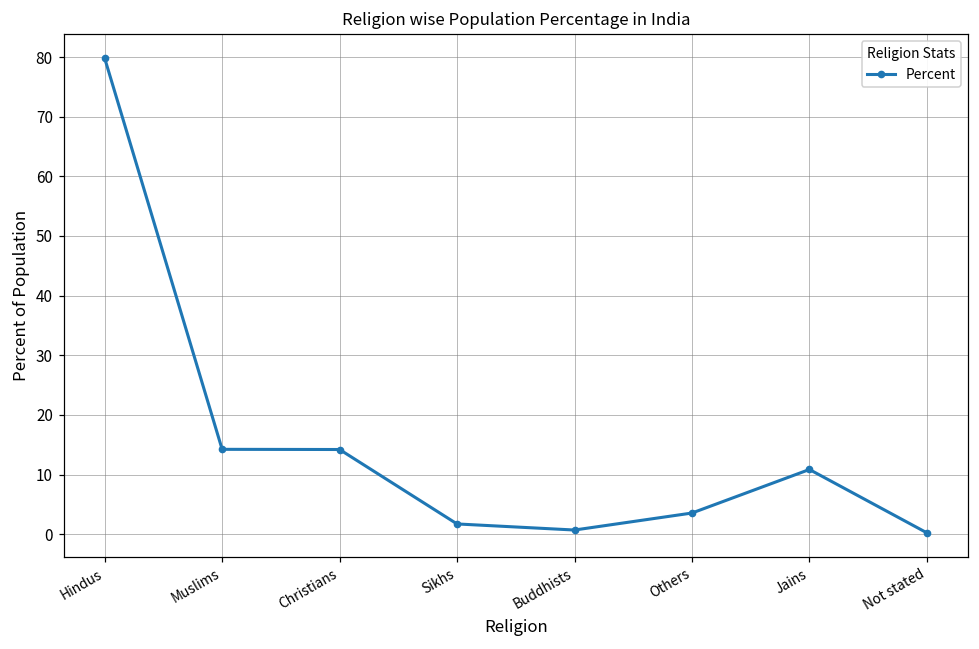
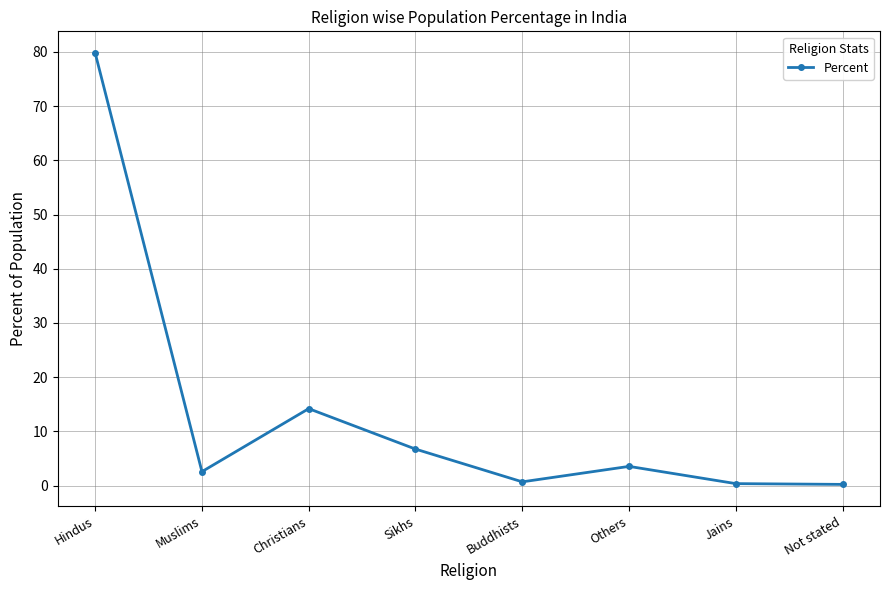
Muslims: 14 -> 3
Sikhs: 2 -> 7
Jains: 11 -> 0
